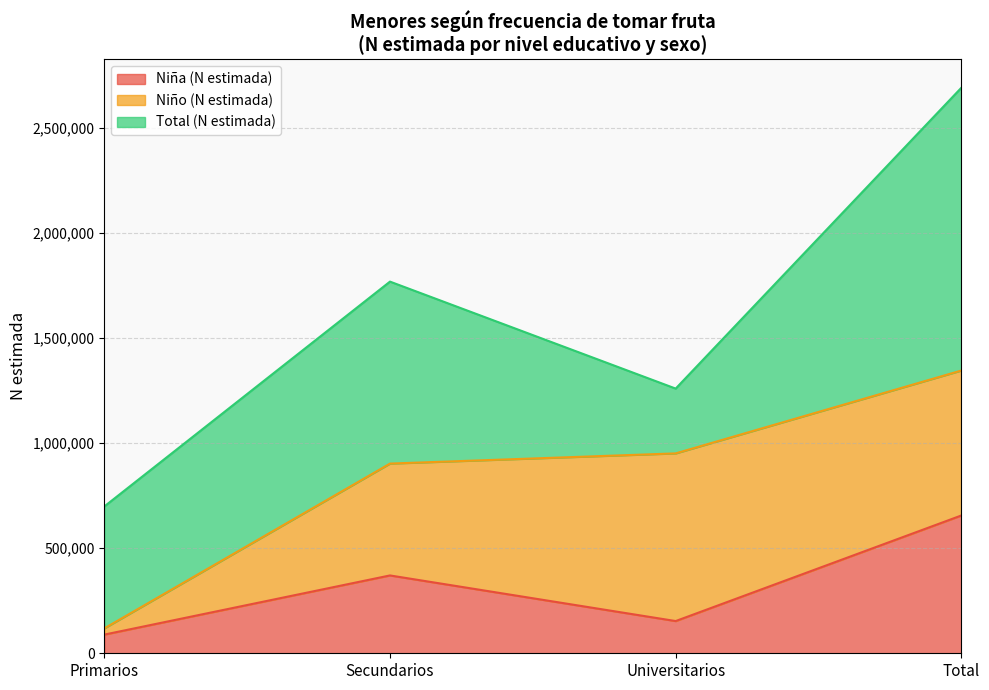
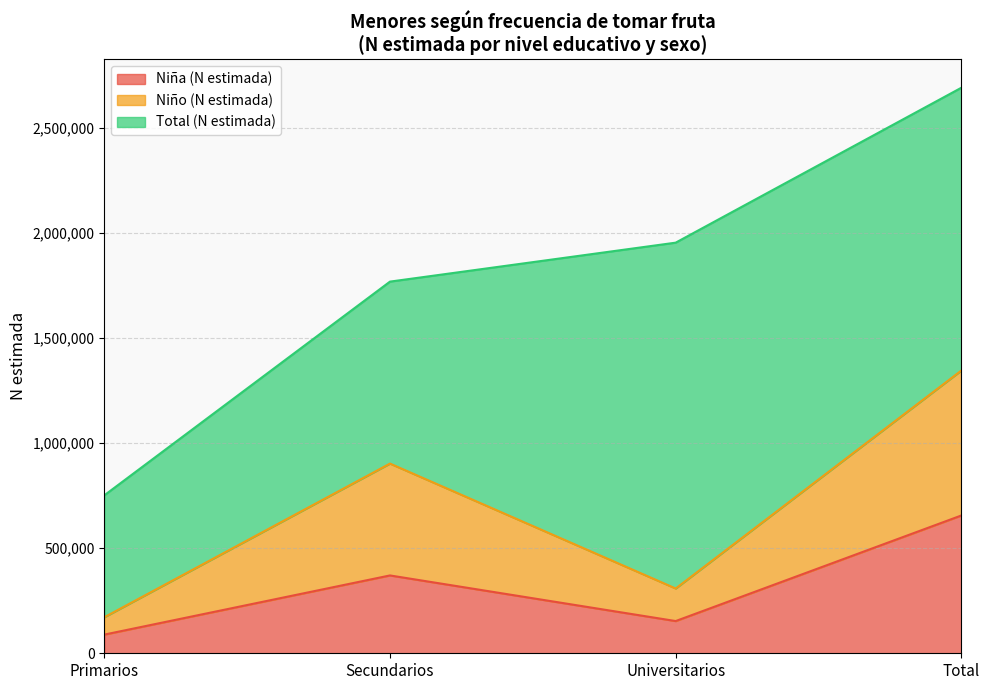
Niño (N estimada), Primarios: 30,000 -> 80,000
Niño (N estimada), Universitarios: 800,000 -> 150,000
Total (N estimada), Universitarios: 310,000 -> 1,650,000
